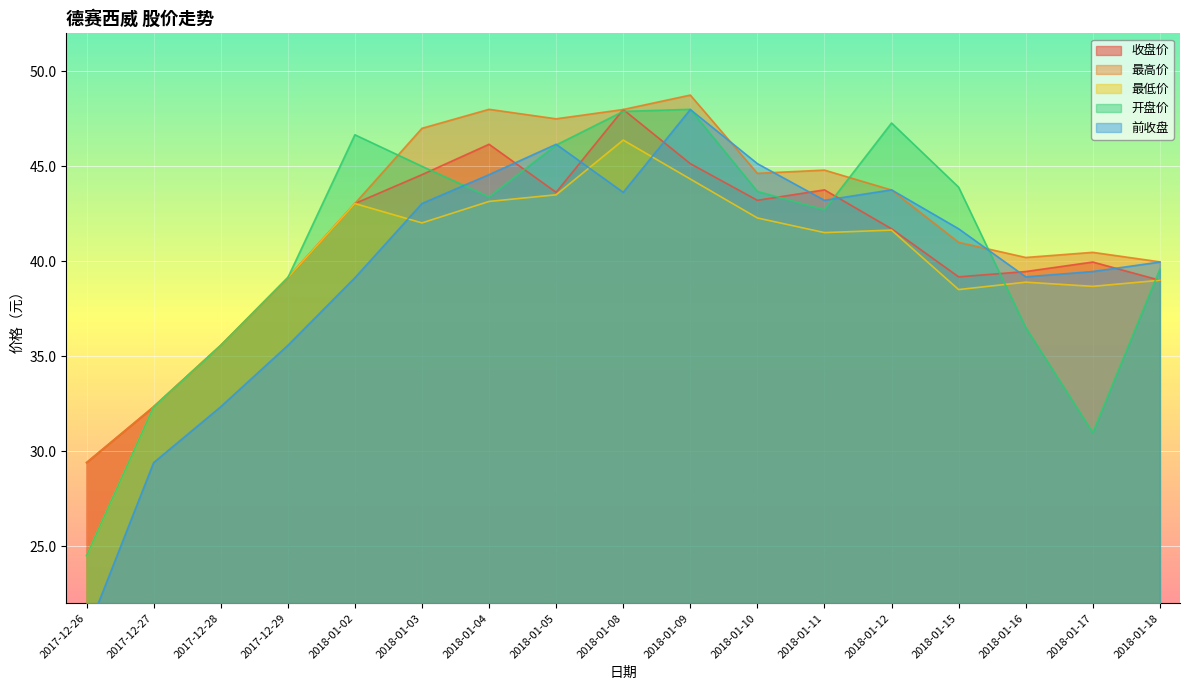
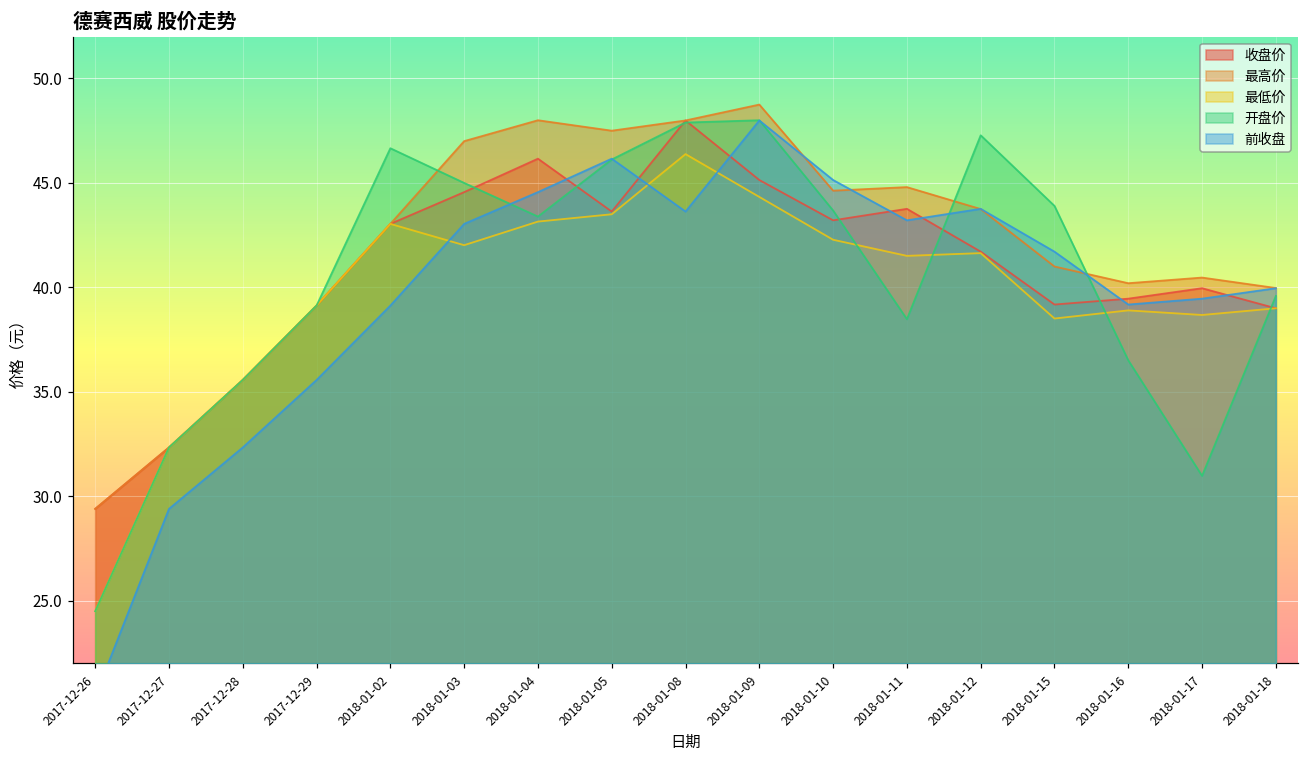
开盘价, 2018-01-11: 42.7 -> 38.5
